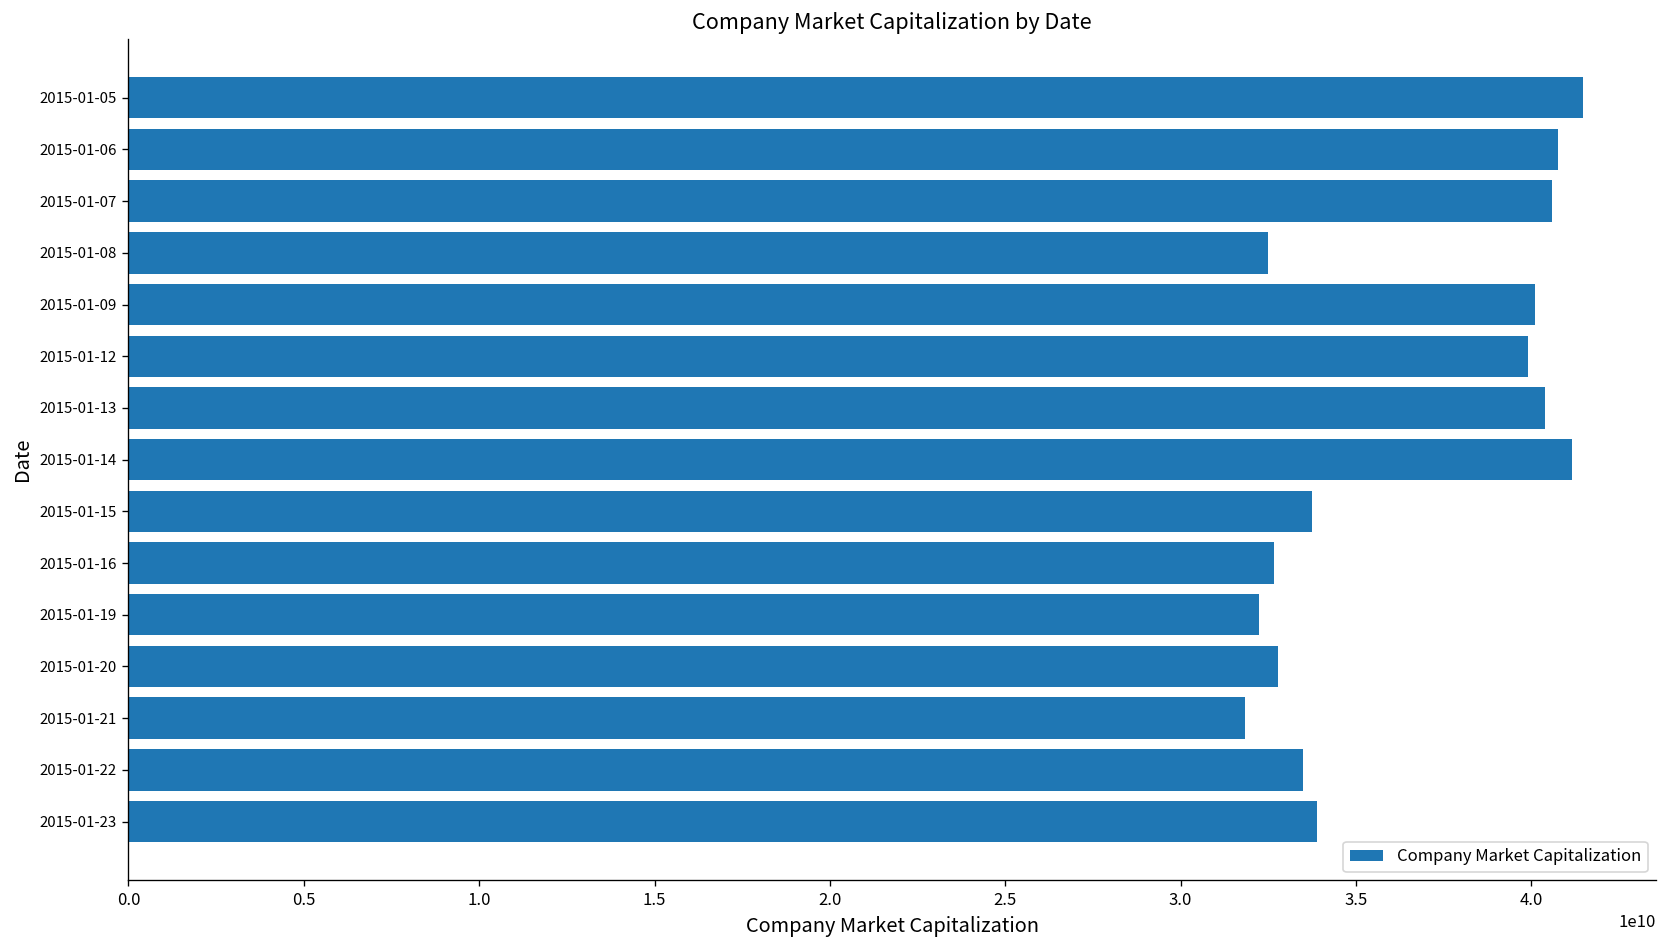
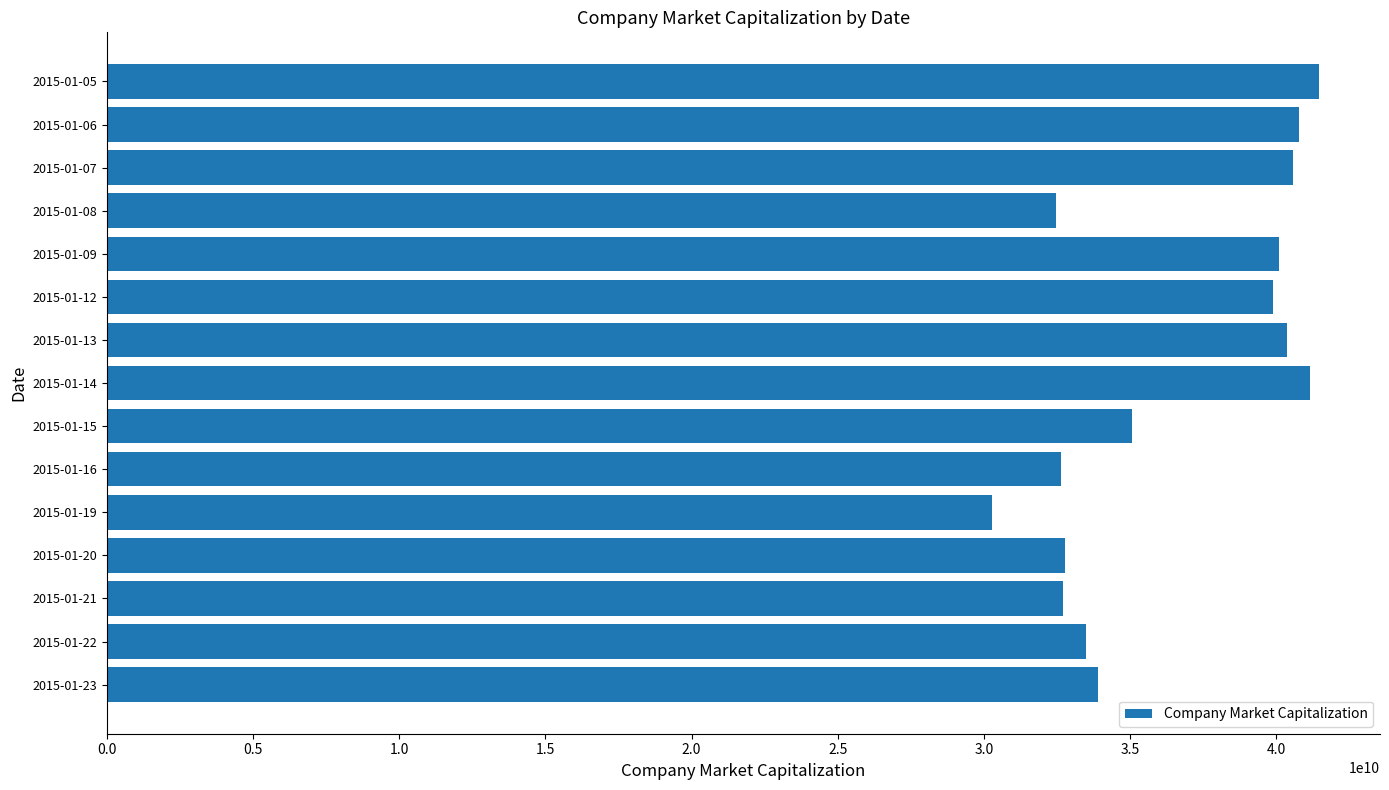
2015-01-15: 33700000000 -> 35100000000
2015-01-19: 32200000000 -> 30300000000
2015-01-21: 31800000000 -> 32700000000
